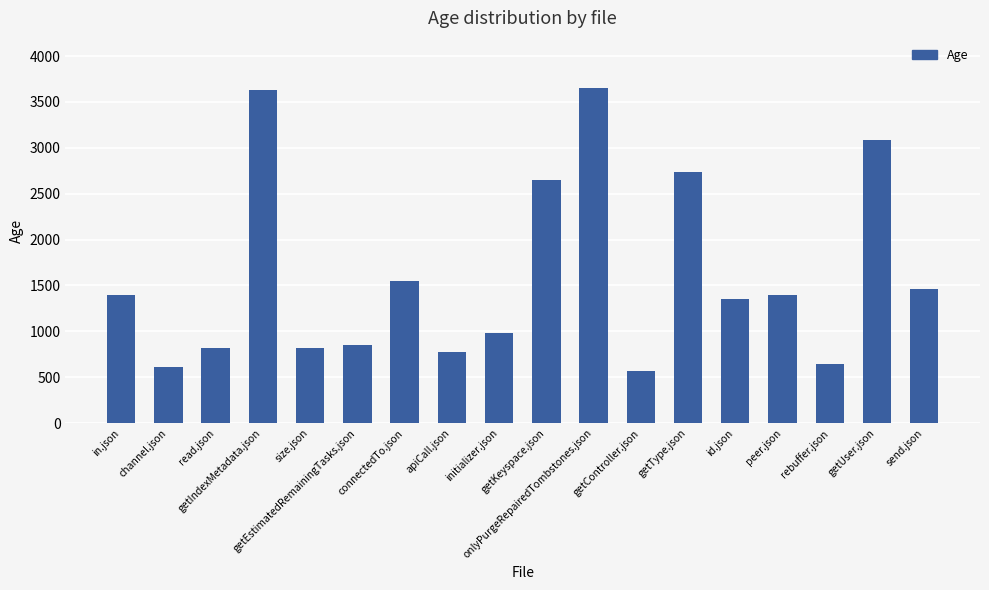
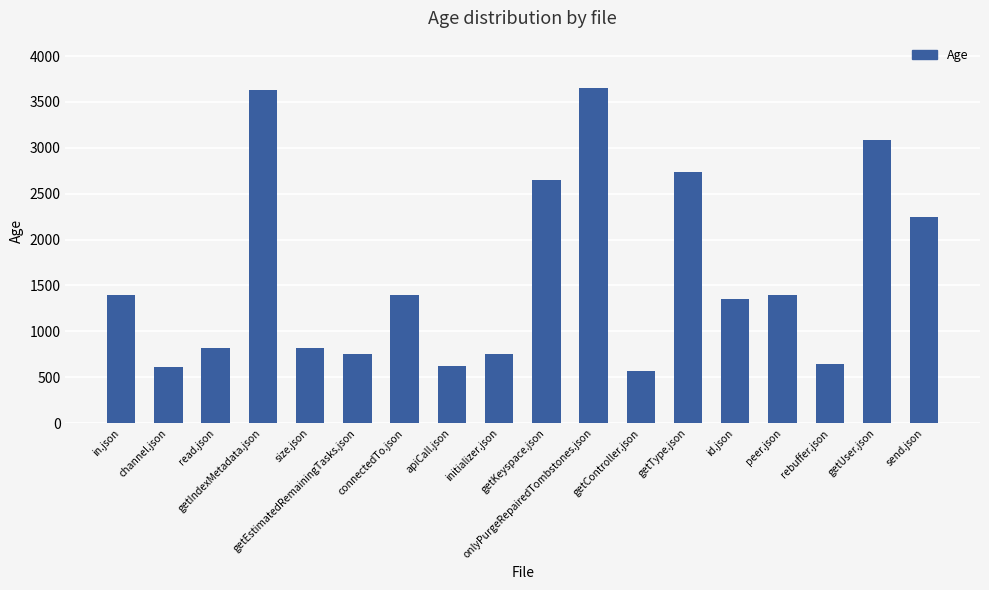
getEstimatedRemainingTasks.json: 900 -> 800
connectedTo.json: 1500 -> 1400
apiCall.json: 800 -> 600
initializer.json: 1000 -> 800
send.json: 1500 -> 2200
